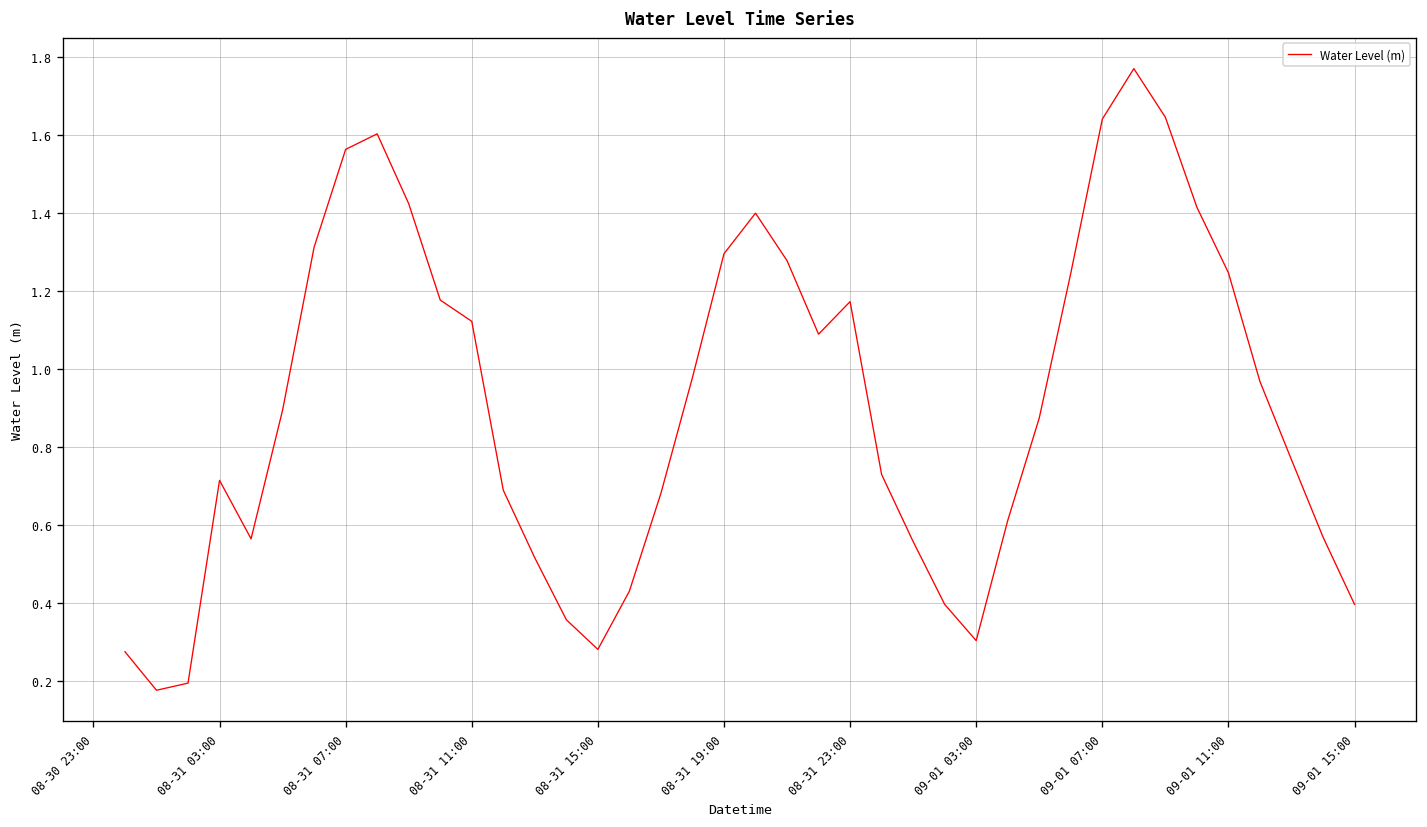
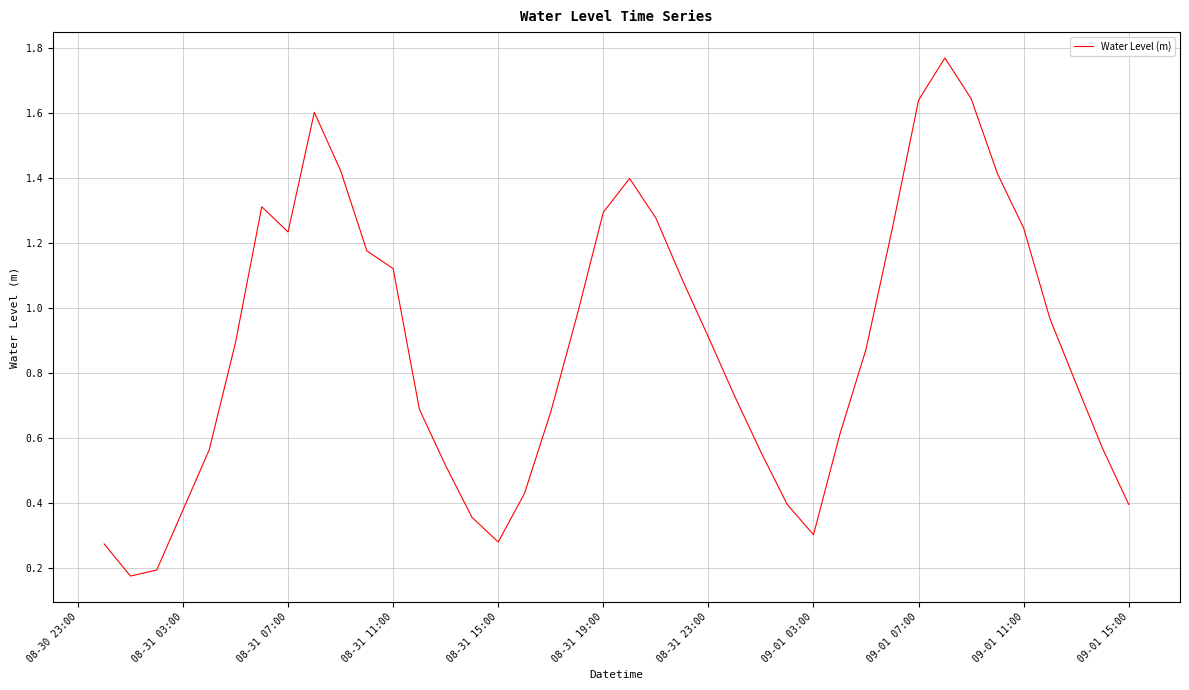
08-31 03:00: 0.71 -> 0.38
08-31 07:00: 1.56 -> 1.23
08-31 23:00: 1.17 -> 0.91
